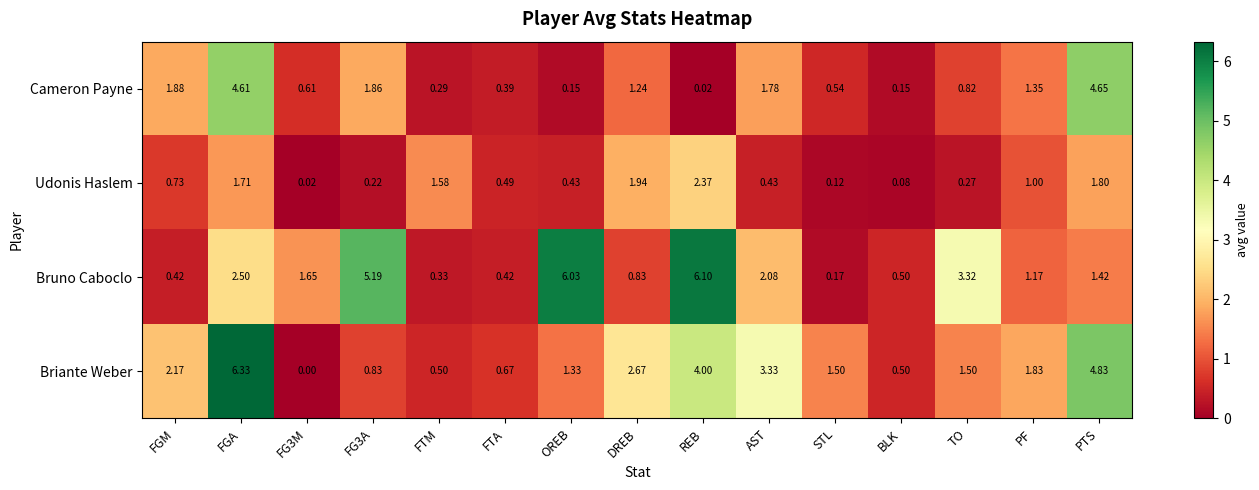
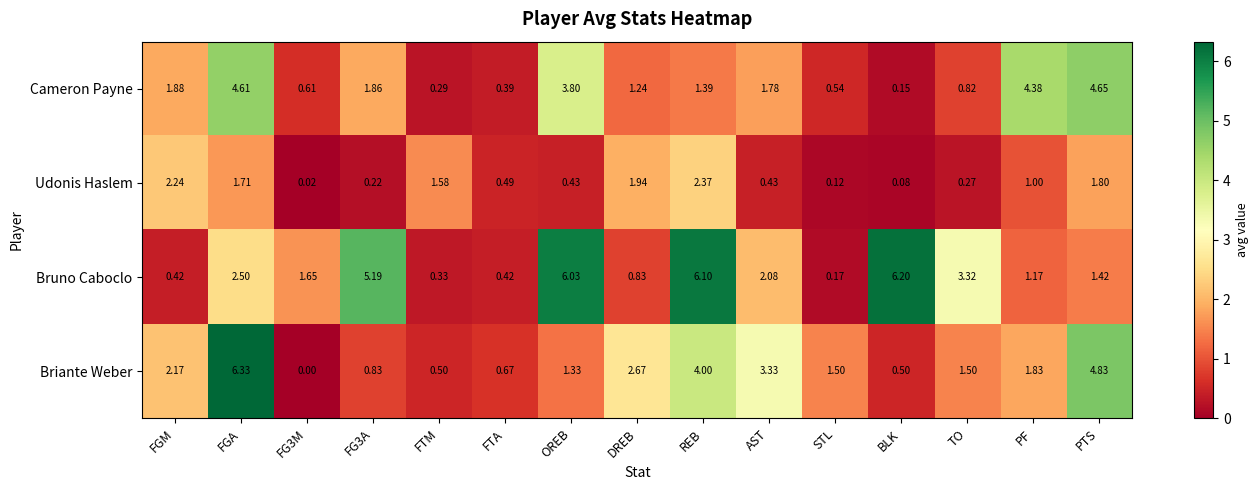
Cameron Payne, OREB: 0.15 -> 3.80
Cameron Payne, REB: 0.02 -> 1.39
Cameron Payne, PF: 1.35 -> 4.38
Udonis Haslem, FGM: 0.73 -> 2.24
Bruno Caboclo, BLK: 0.50 -> 6.20
